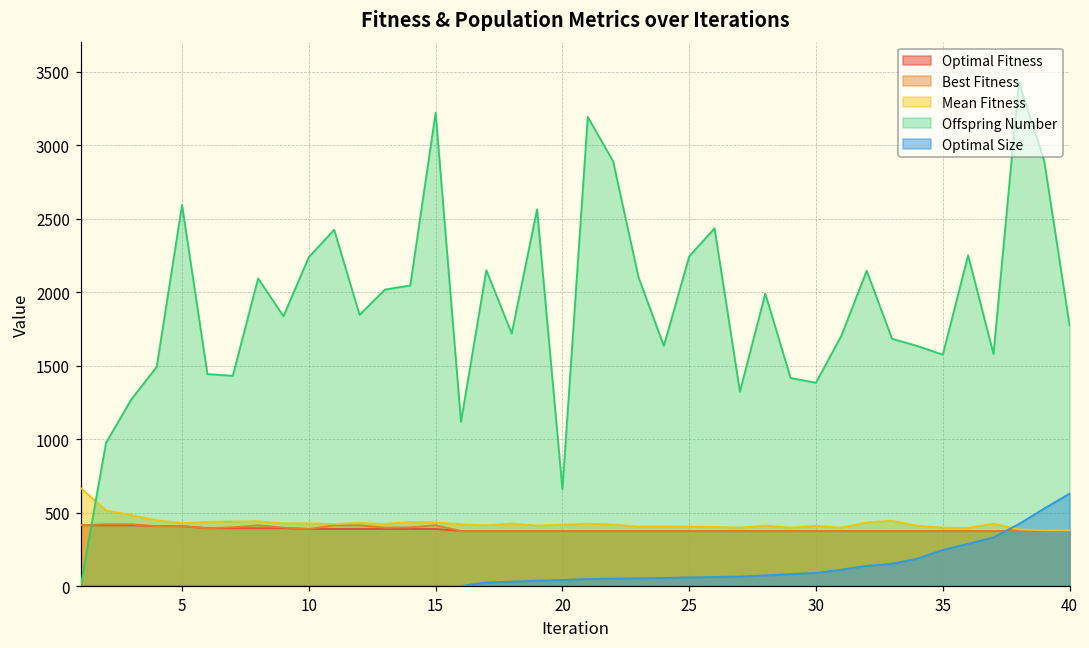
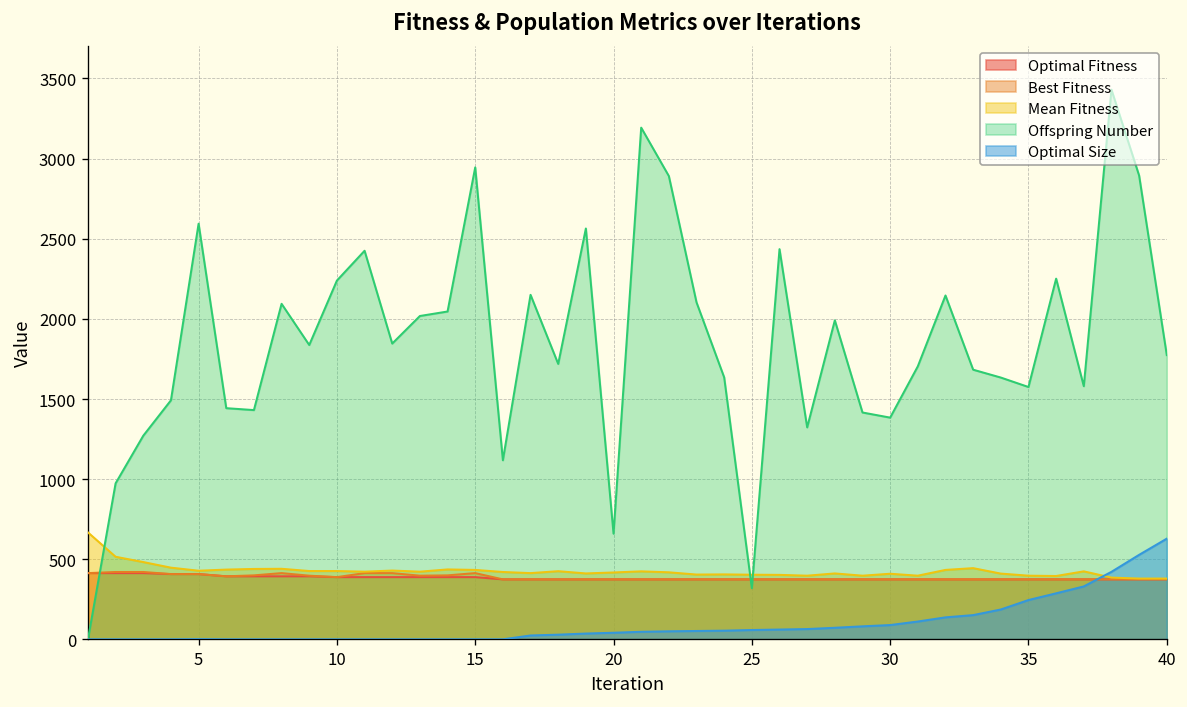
Offspring Number, 15: 3220 -> 2950
Offspring Number, 25: 2240 -> 320
